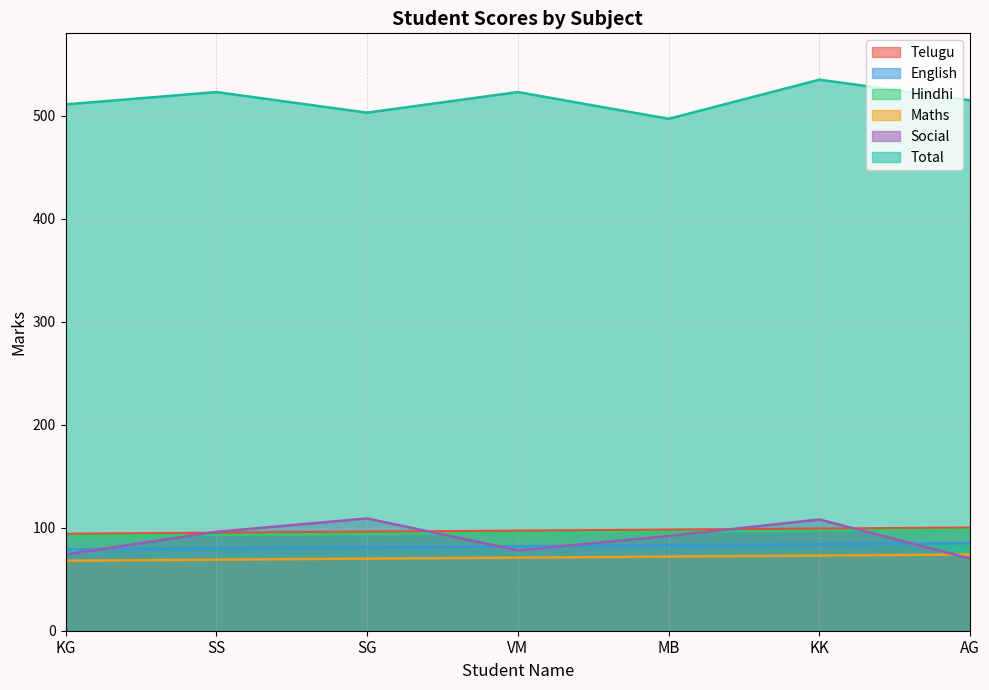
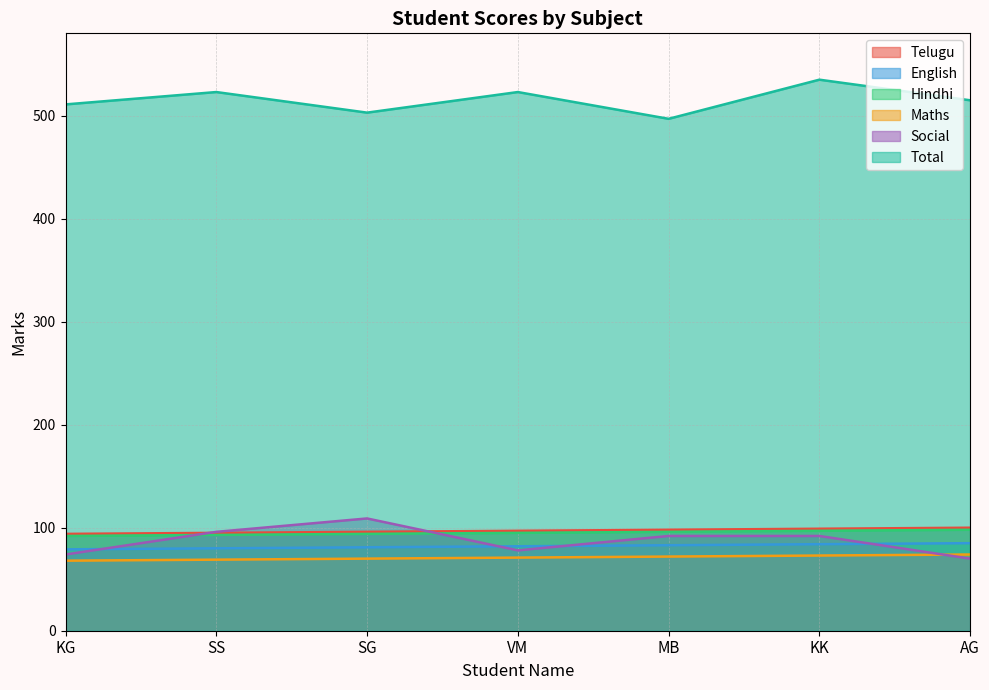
Social, KK: 108 -> 92
